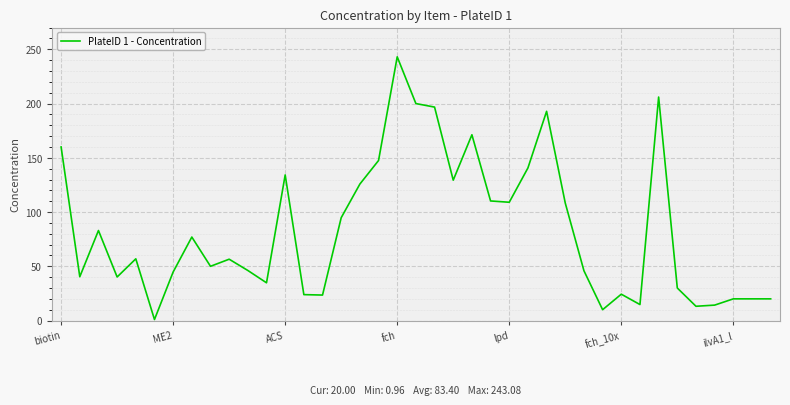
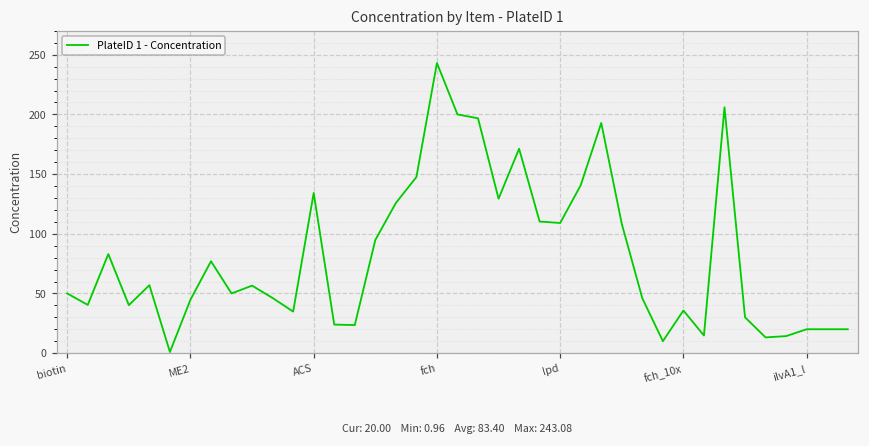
biotin: 160 -> 50
fch_10x: 24 -> 36
